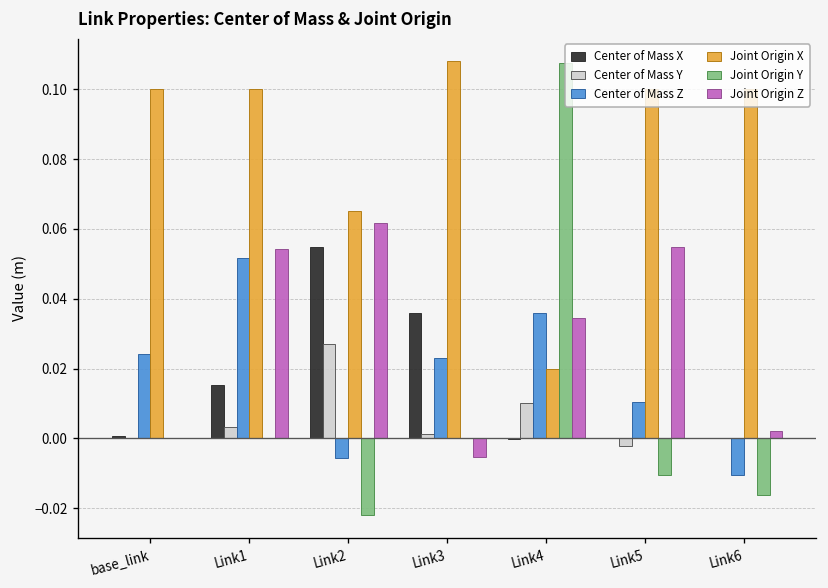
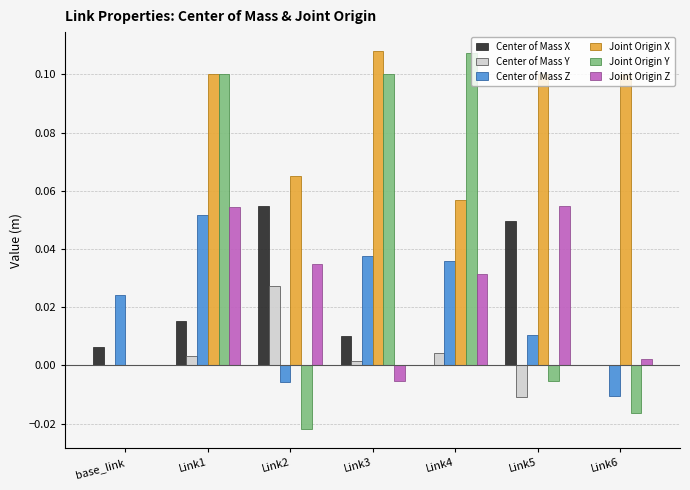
Center of Mass X, base_link: 0.001 -> 0.006
Joint Origin X, base_link: 0.1 -> 0.0
Joint Origin Y, Link1: 0.0 -> 0.1
Joint Origin Z, Link2: 0.062 -> 0.035
Center of Mass X, Link3: 0.036 -> 0.010
Center of Mass Z, Link3: 0.023 -> 0.038
Joint Origin Y, Link3: 0.0 -> 0.1
Center of Mass Y, Link4: 0.010 -> 0.004
Joint Origin X, Link4: 0.020 -> 0.057
Joint Origin Z, Link4: 0.035 -> 0.031
Center of Mass X, Link5: 0.000 -> 0.050
Center of Mass Y, Link5: -0.002 -> -0.011
Joint Origin Y, Link5: -0.010 -> -0.005
